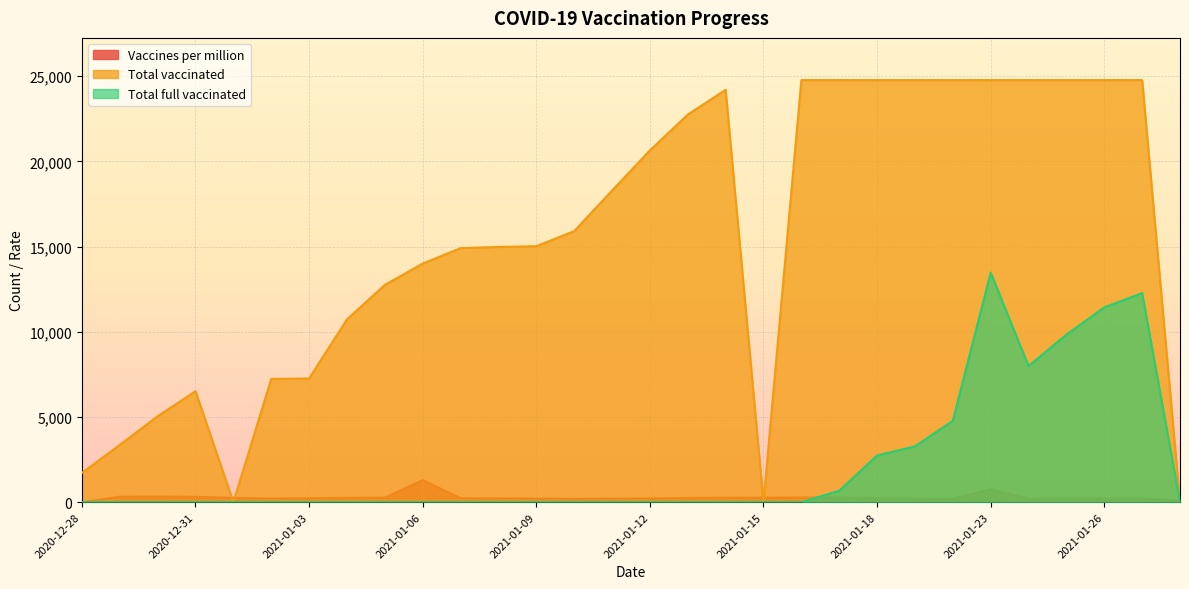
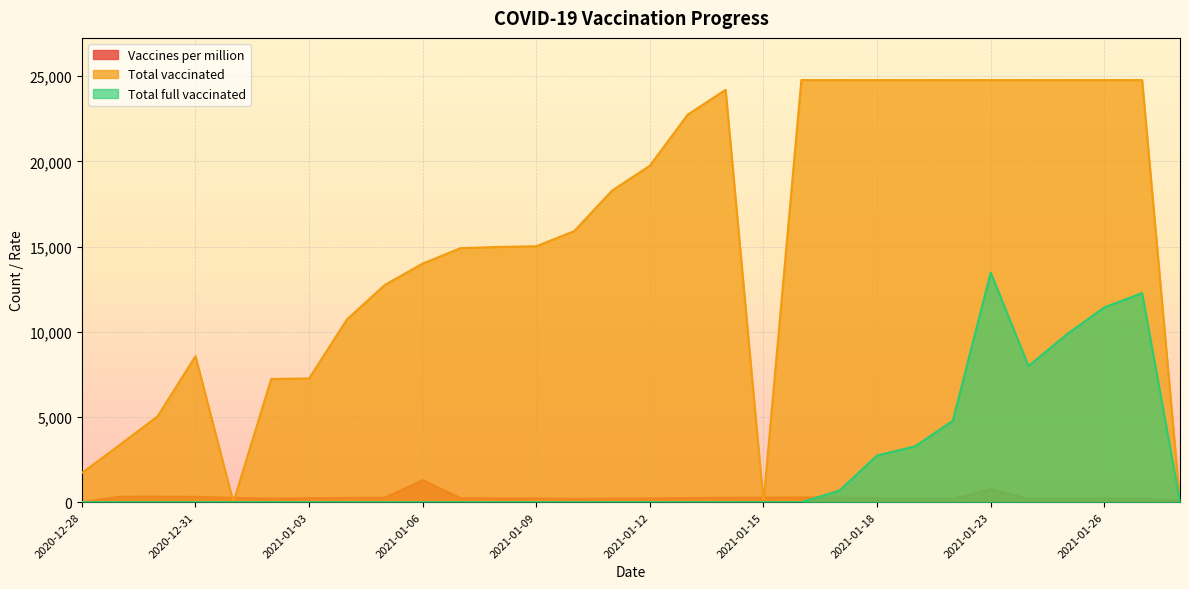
Total vaccinated, 2020-12-31: 6,500 -> 8,600
Total vaccinated, 2021-01-12: 20,600 -> 19,800
